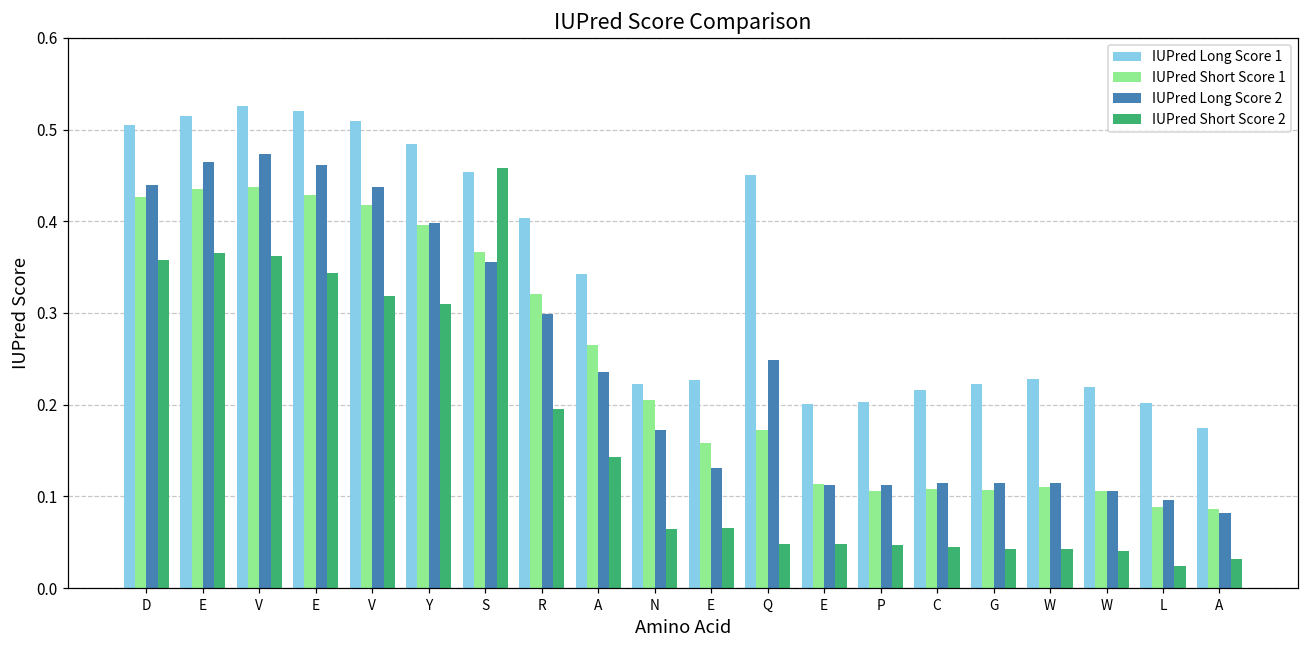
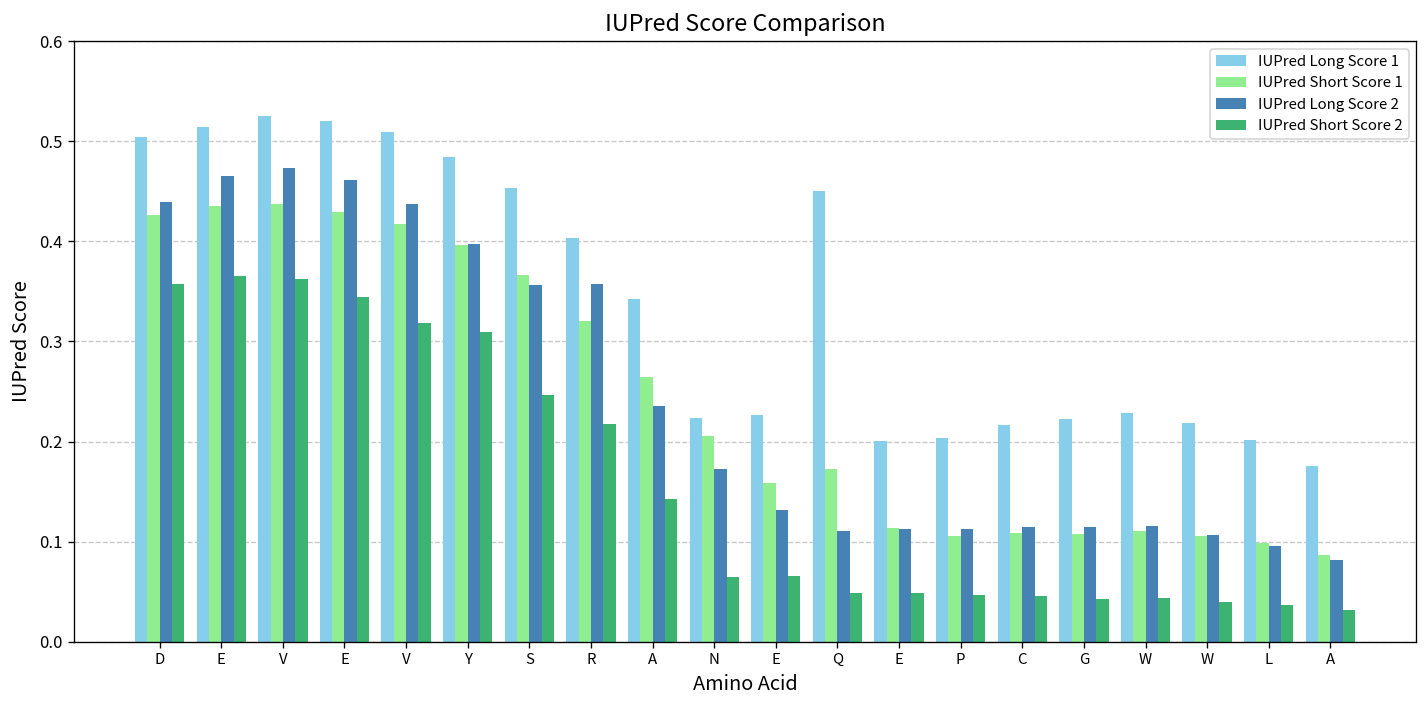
IUPred Short Score 2, S: 0.46 -> 0.25
IUPred Long Score 2, R: 0.30 -> 0.36
IUPred Short Score 2, R: 0.20 -> 0.22
IUPred Long Score 2, Q: 0.25 -> 0.11
IUPred Short Score 1, L: 0.09 -> 0.10
IUPred Short Score 2, L: 0.02 -> 0.04
